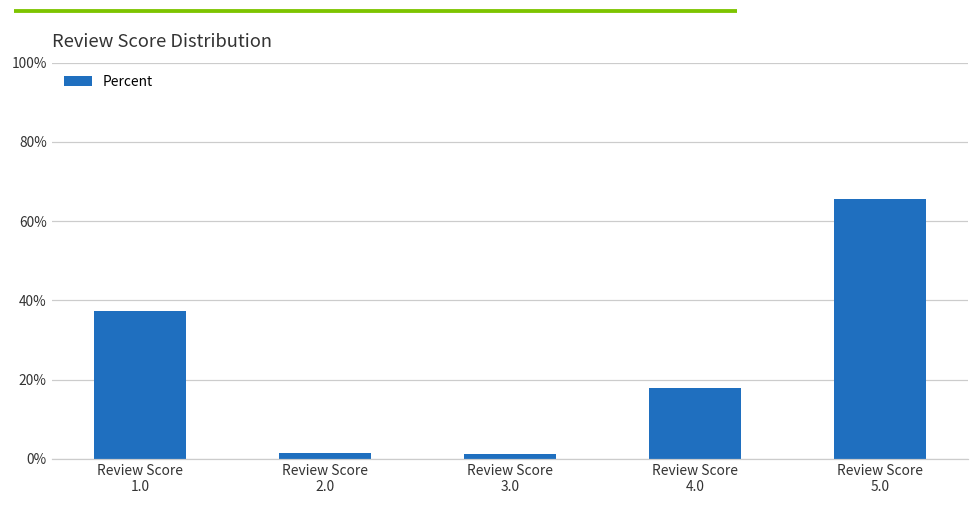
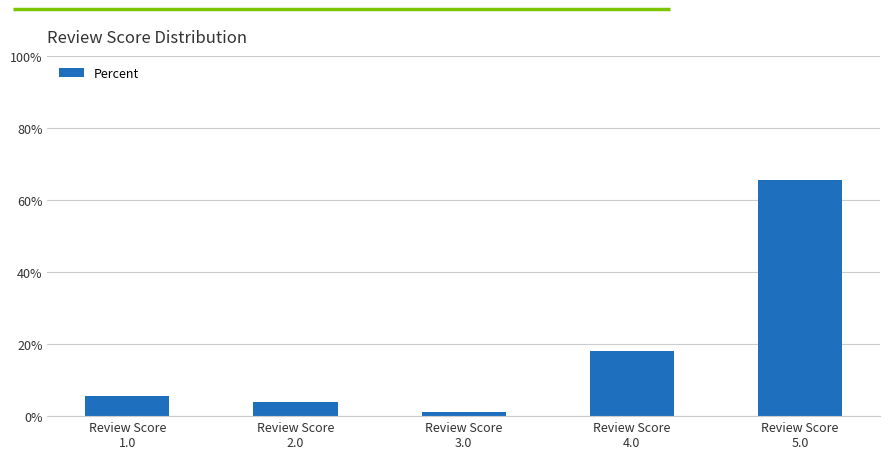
Review Score 1.0: 37% -> 6%
Review Score 2.0: 2% -> 4%
